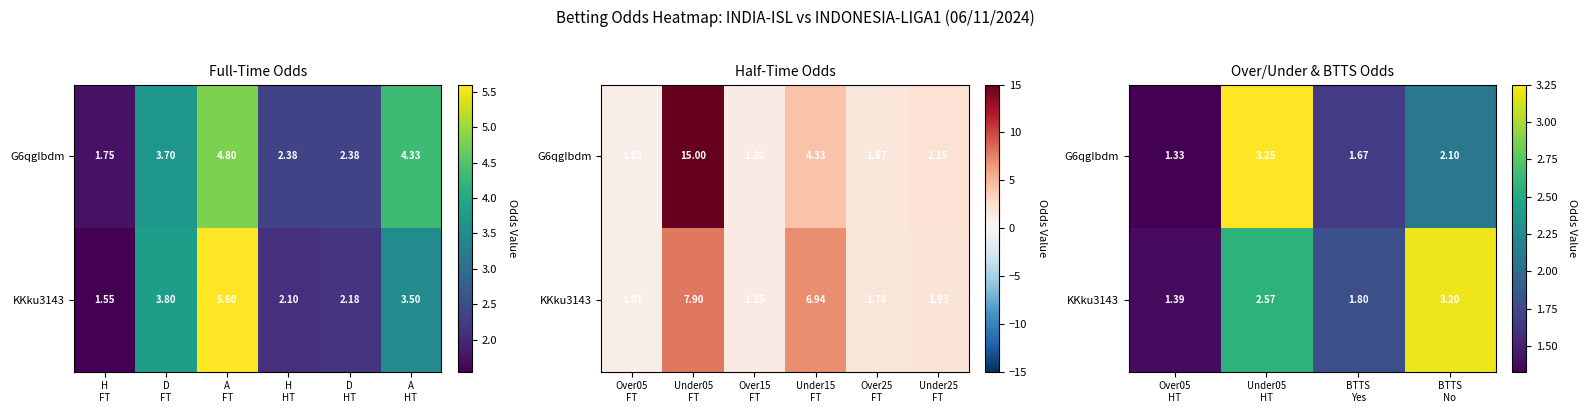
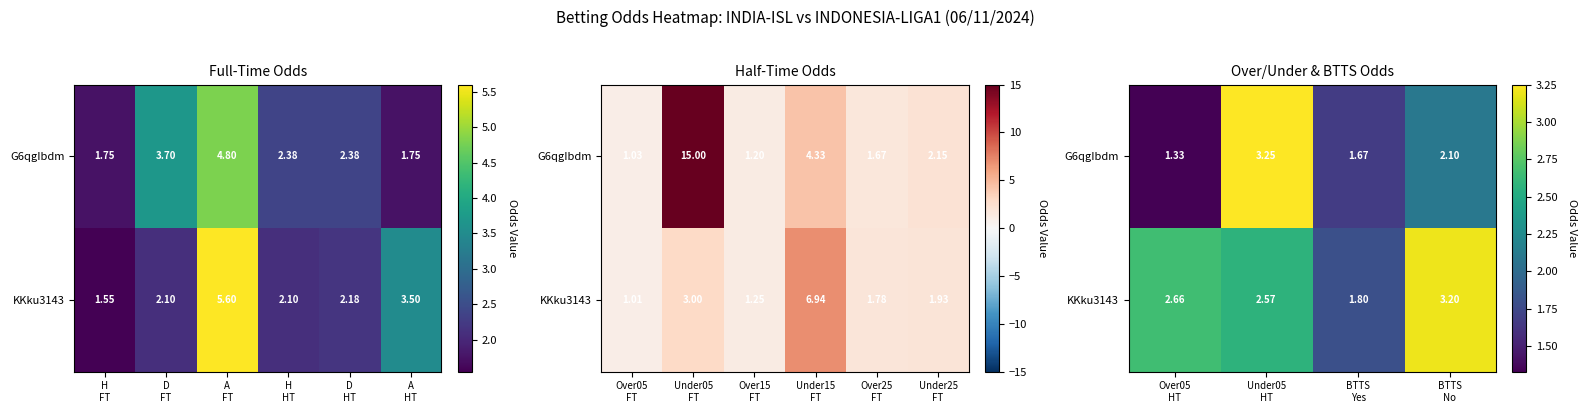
Full-Time Odds, G6qgIbdm, A HT: 4.33 -> 1.75
Full-Time Odds, KKku3143, D FT: 3.80 -> 2.10
Half-Time Odds, KKku3143, Under05 FT: 7.90 -> 3.00
Over/Under & BTTS Odds, KKku3143, Over05 HT: 1.39 -> 2.66
